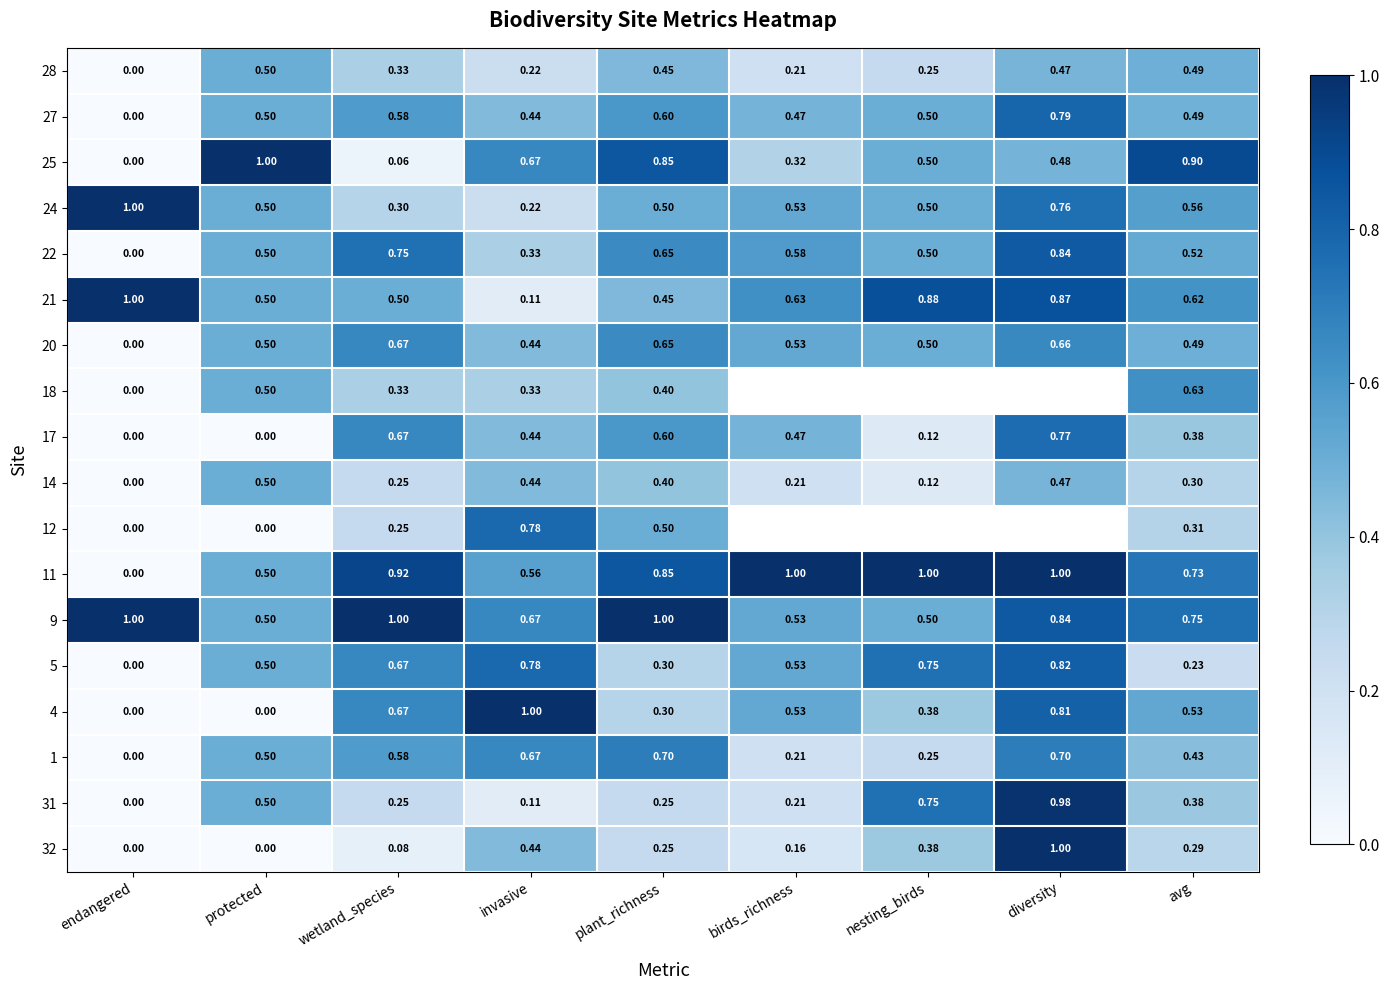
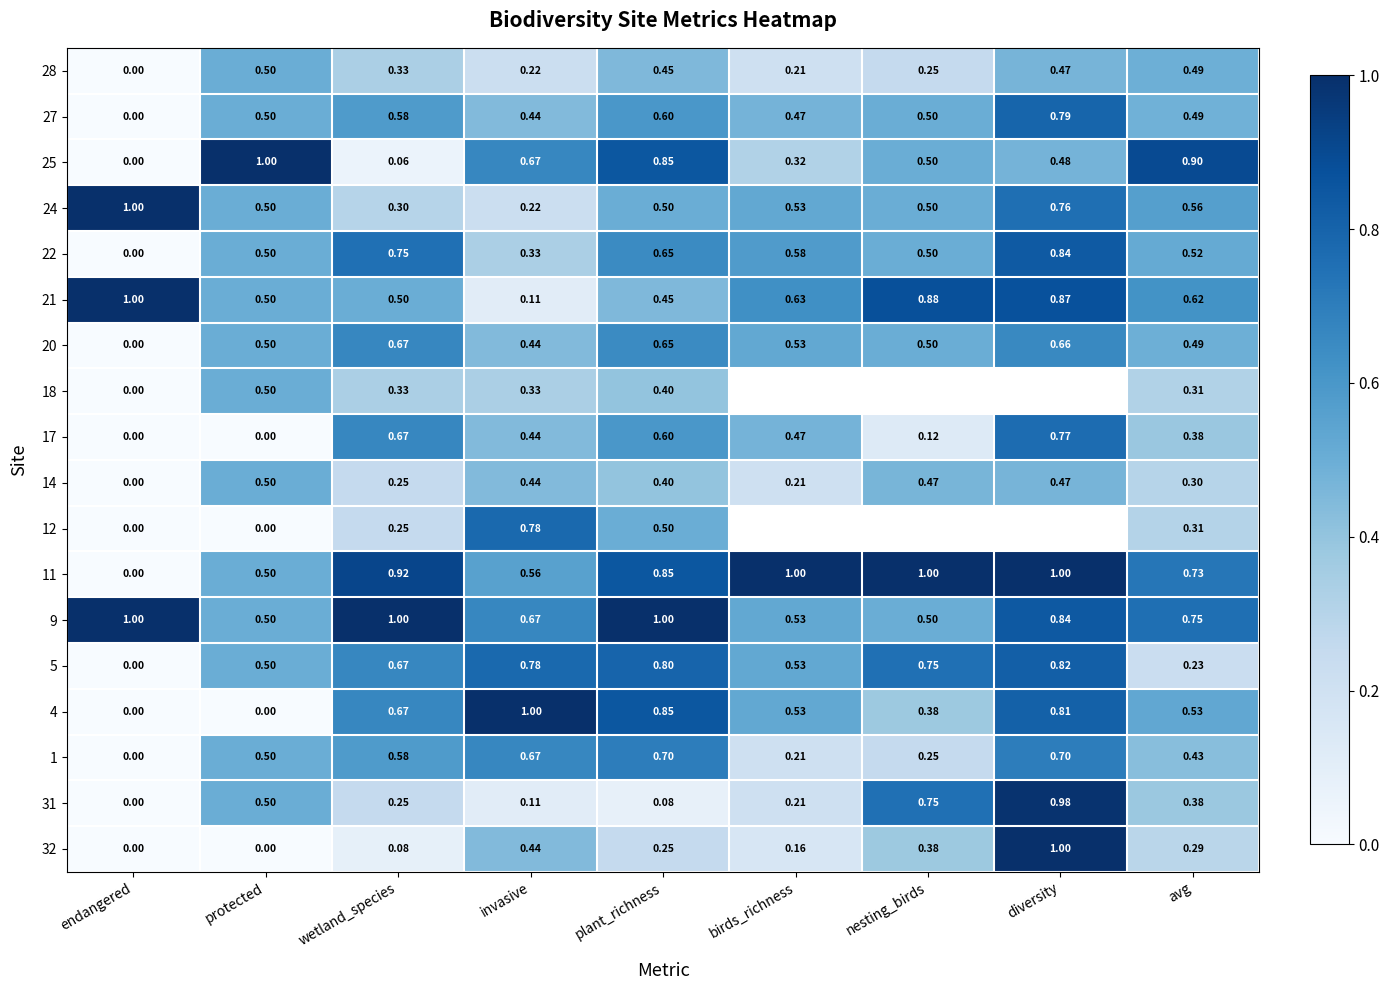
18, avg: 0.63 -> 0.31
14, nesting_birds: 0.12 -> 0.47
5, plant_richness: 0.30 -> 0.80
4, plant_richness: 0.30 -> 0.85
31, plant_richness: 0.25 -> 0.08
